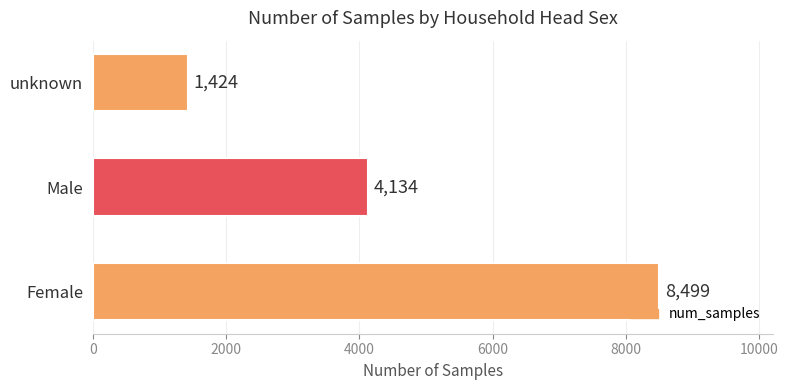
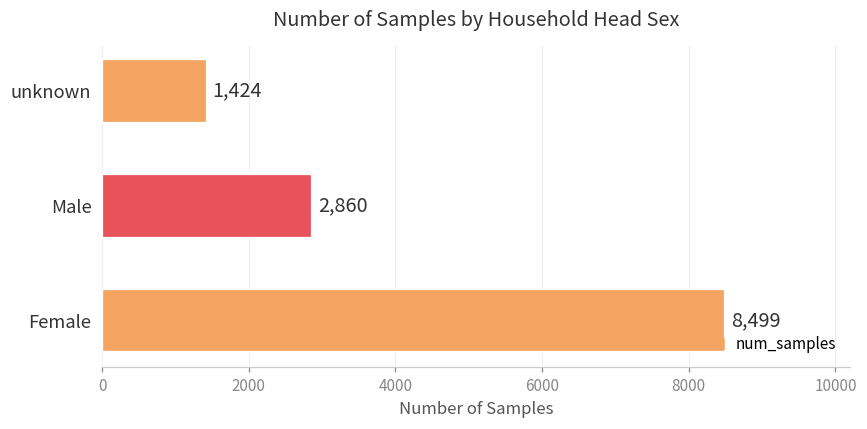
Male: 4,134 -> 2,860
